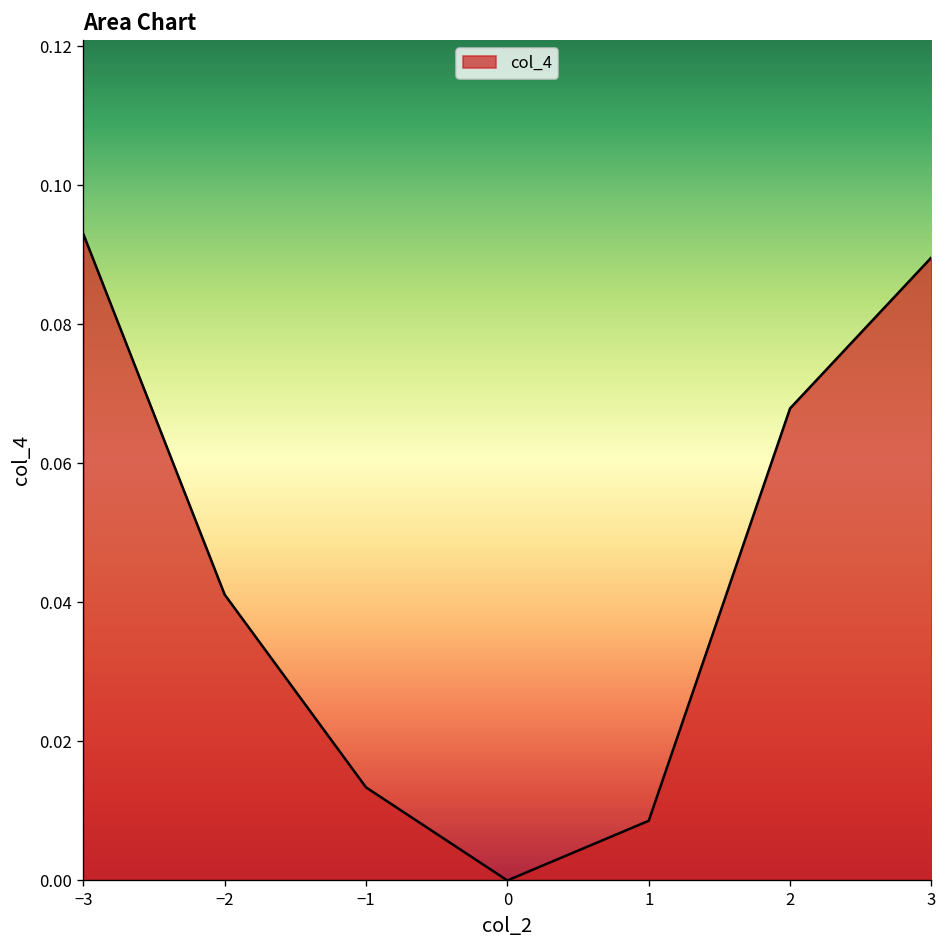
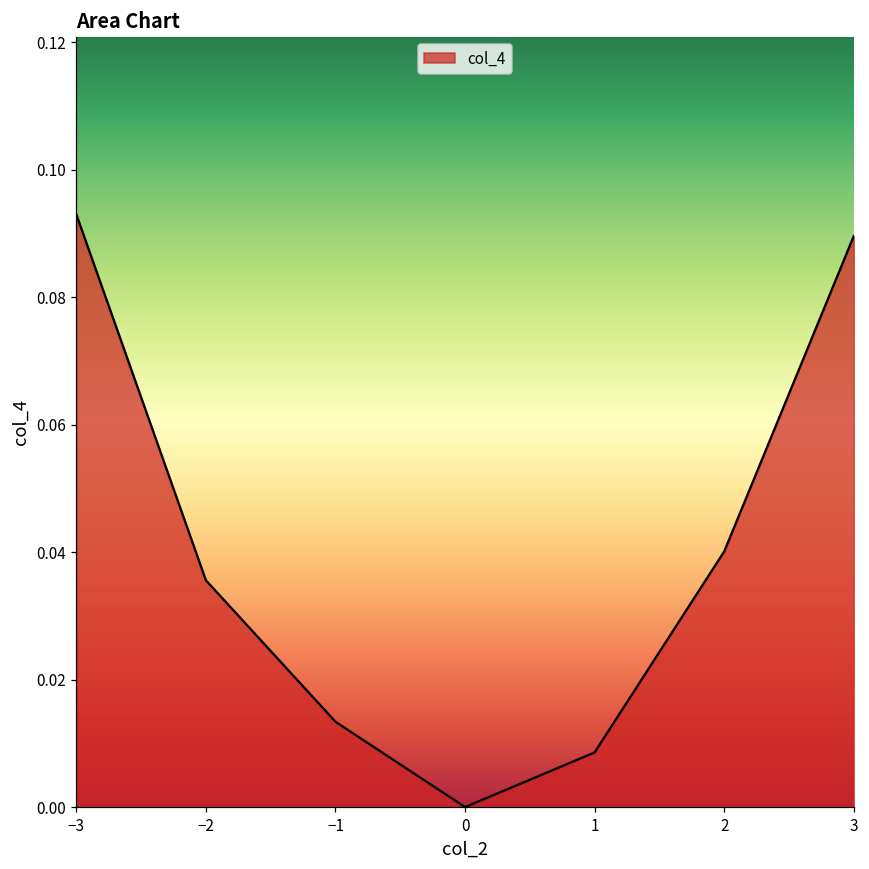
−2: 0.041 -> 0.036
2: 0.068 -> 0.040
